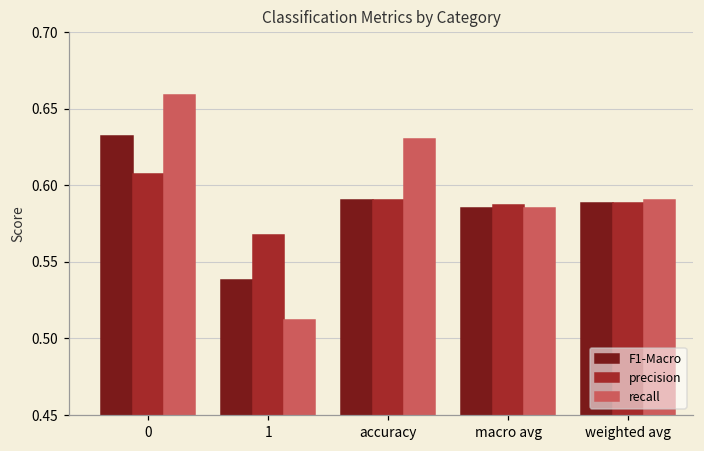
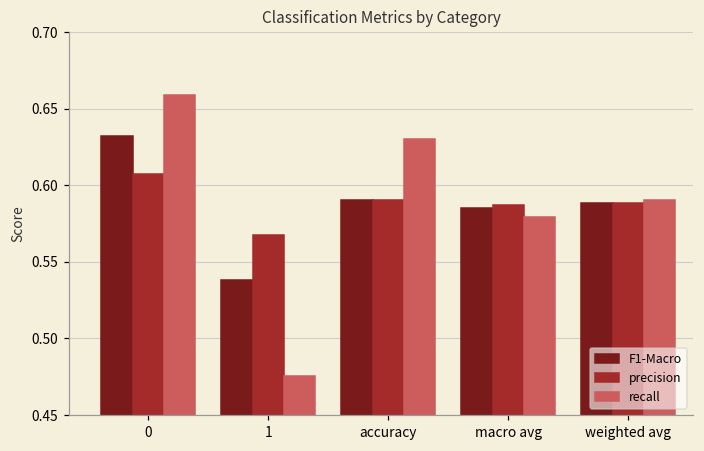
recall, 1: 0.512 -> 0.476
recall, macro avg: 0.586 -> 0.579
